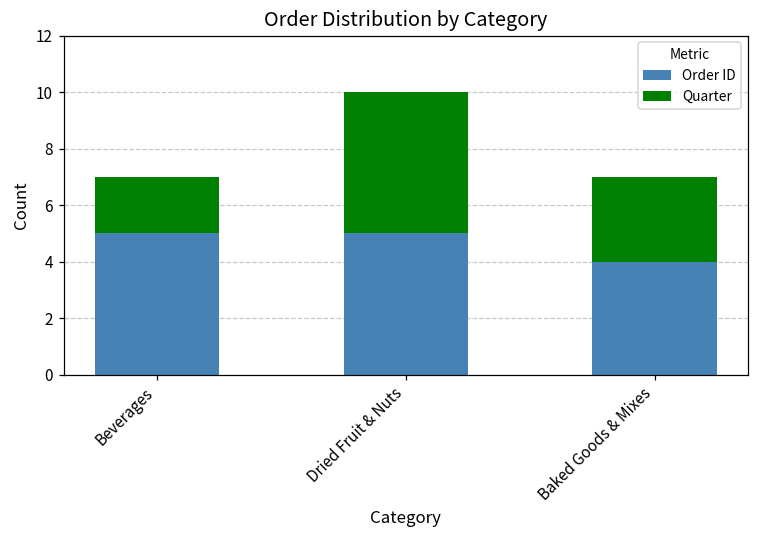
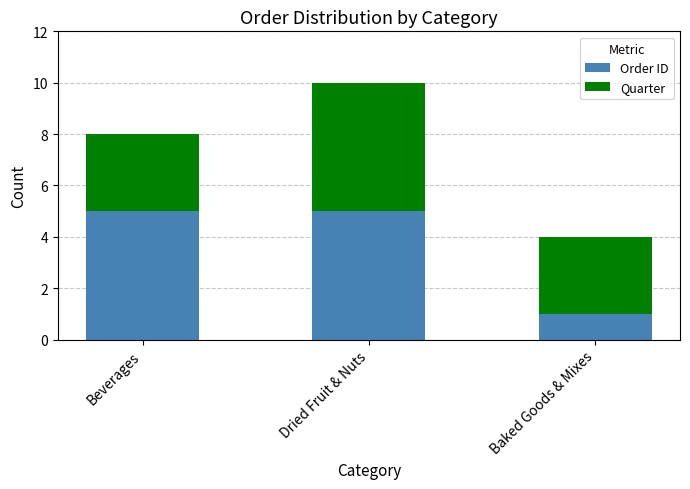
Quarter, Beverages: 2 -> 3
Order ID, Baked Goods & Mixes: 4 -> 1
